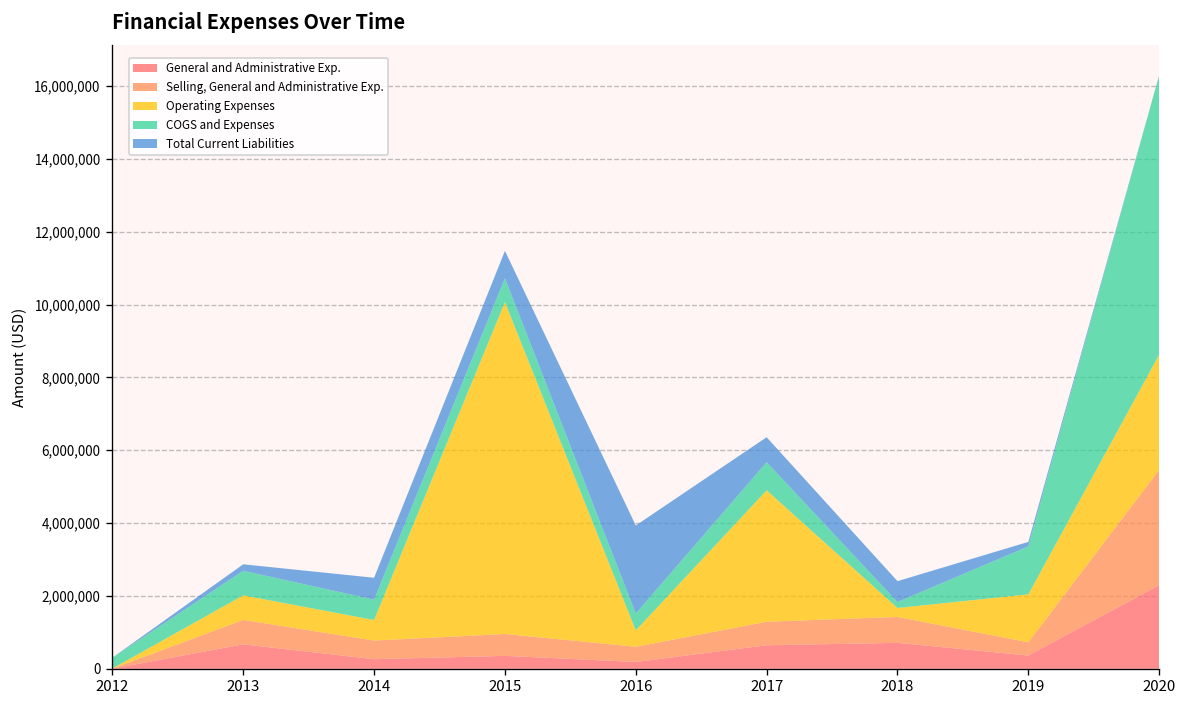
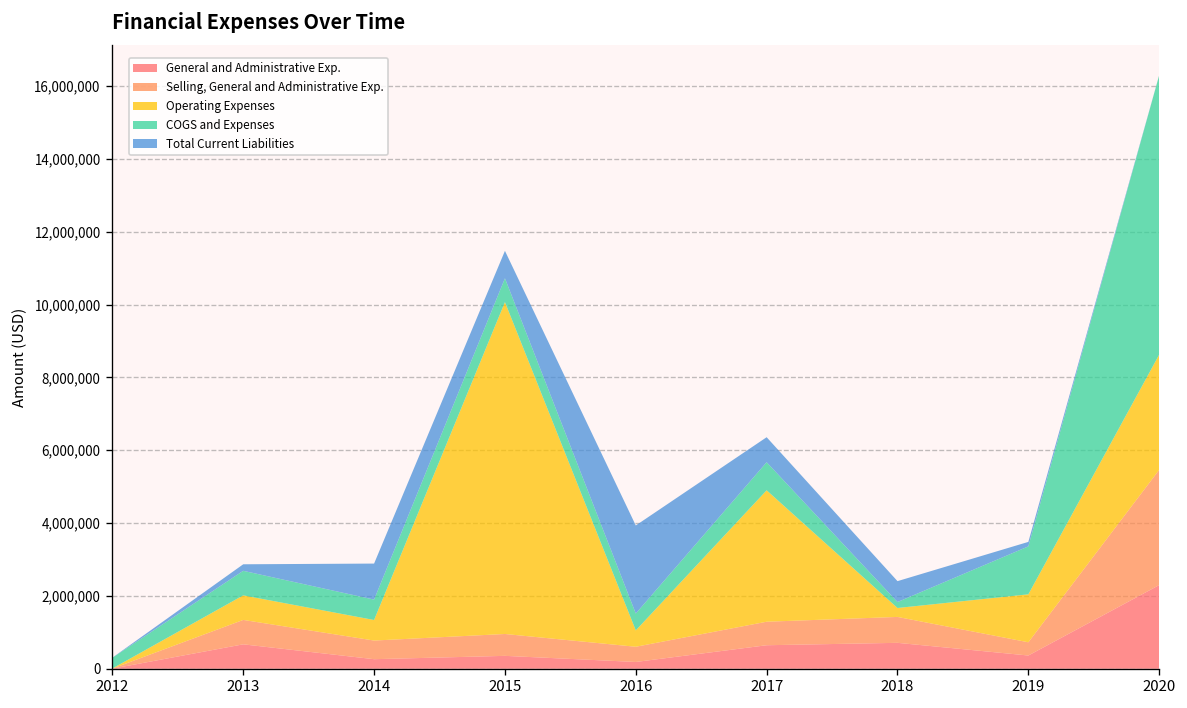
Total Current Liabilities, 2014: 600,000 -> 1,000,000
